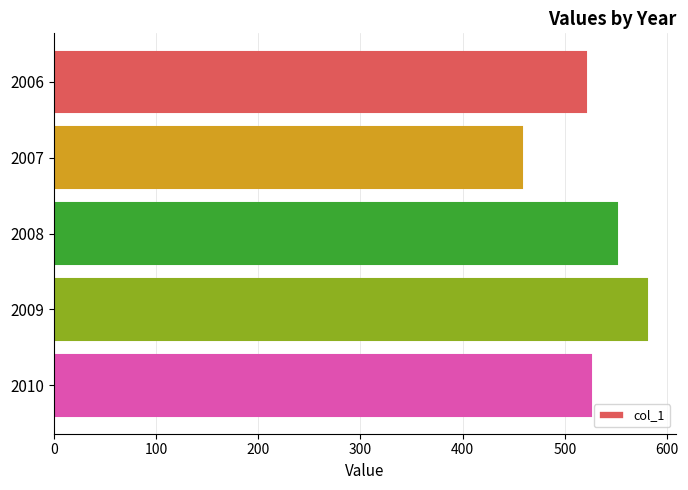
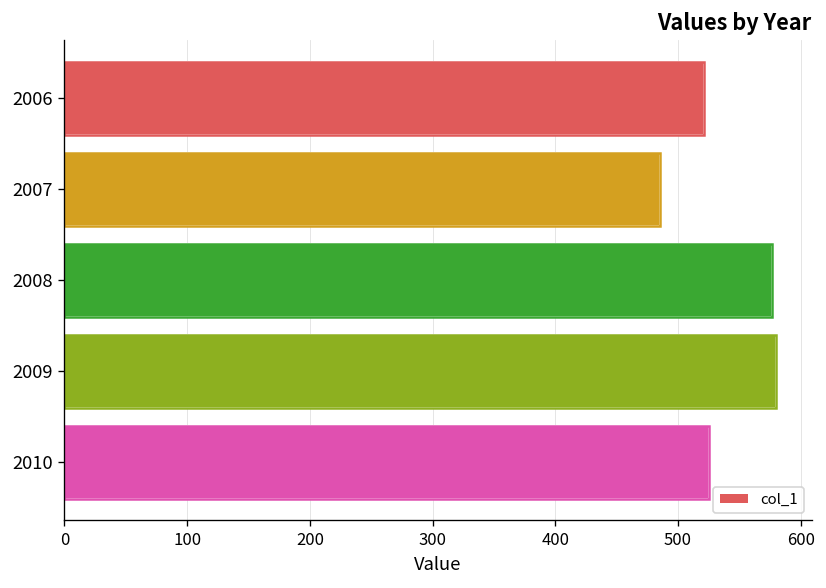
2007: 458 -> 485
2008: 551 -> 577
